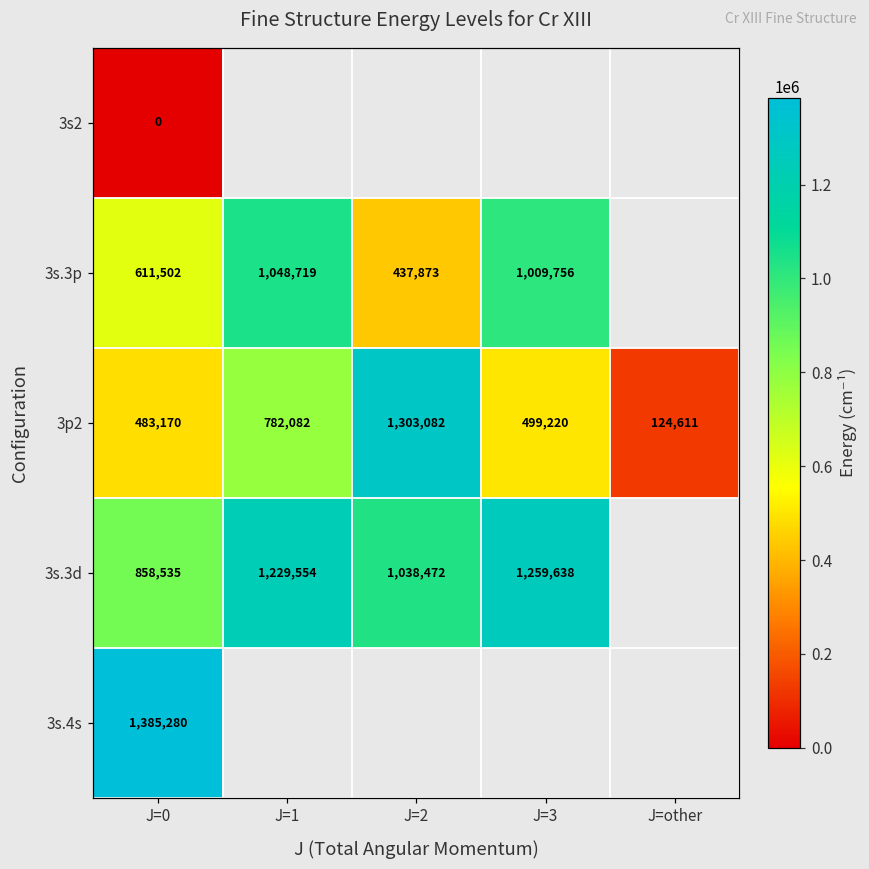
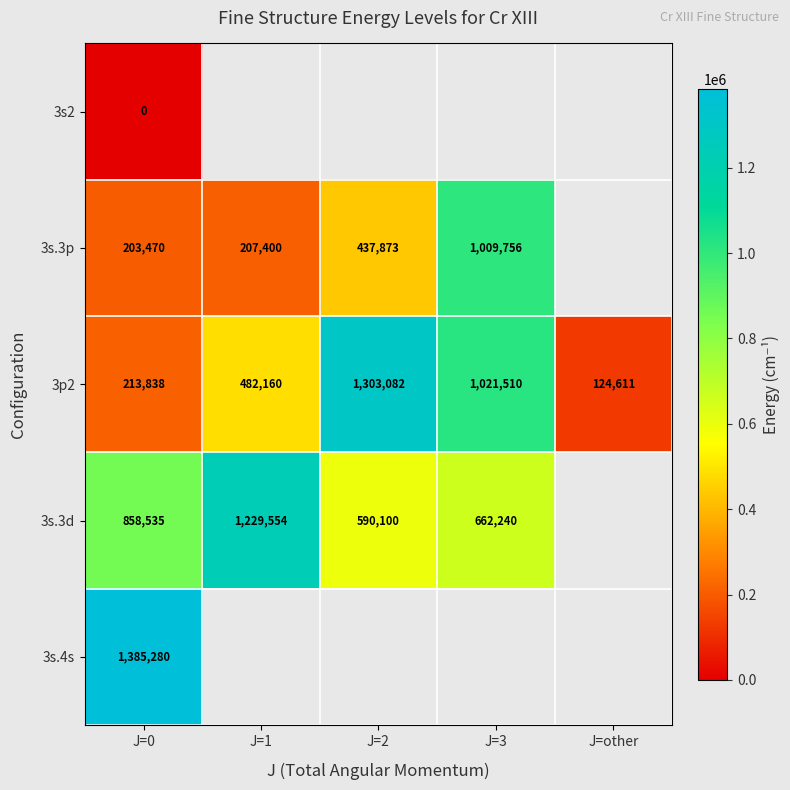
3s.3p, J=0: 611,502 -> 203,470
3s.3p, J=1: 1,048,719 -> 207,400
3p2, J=0: 483,170 -> 213,838
3p2, J=1: 782,082 -> 482,160
3p2, J=3: 499,220 -> 1,021,510
3s.3d, J=2: 1,038,472 -> 590,100
3s.3d, J=3: 1,259,638 -> 662,240
